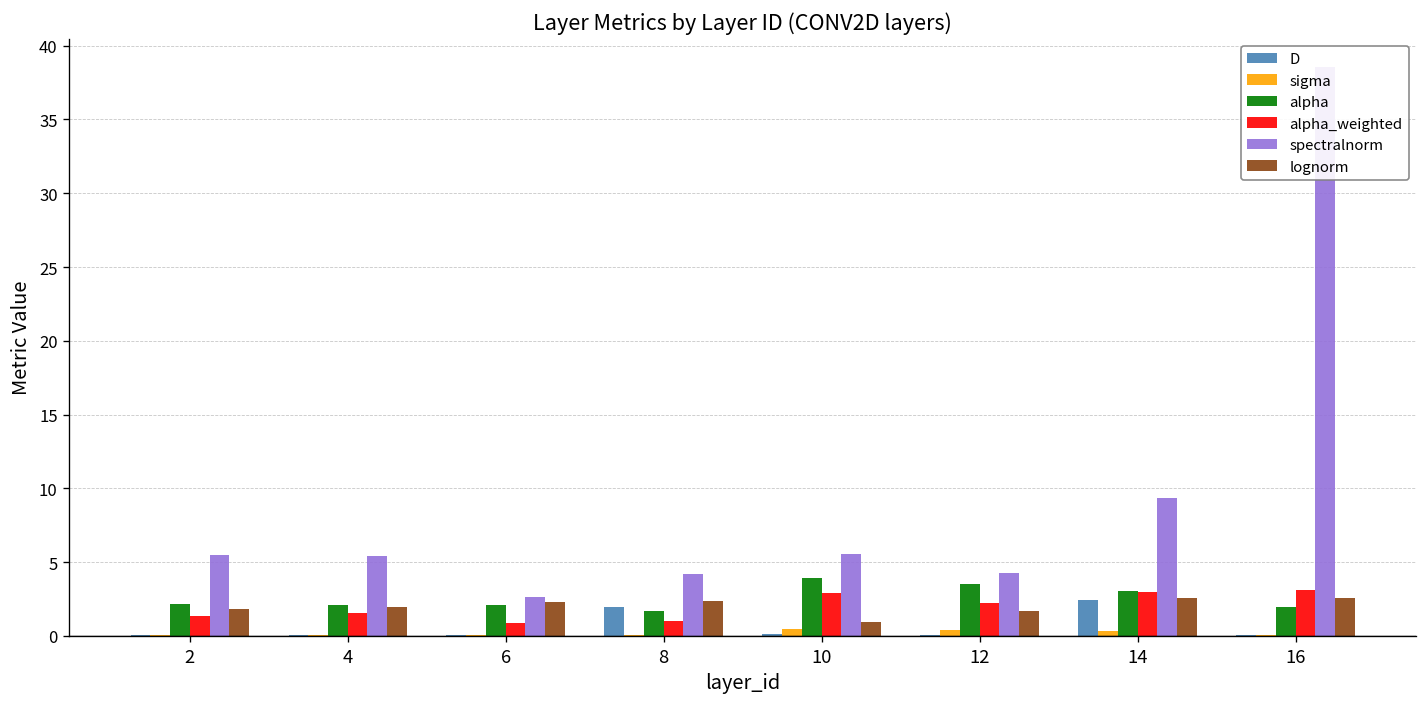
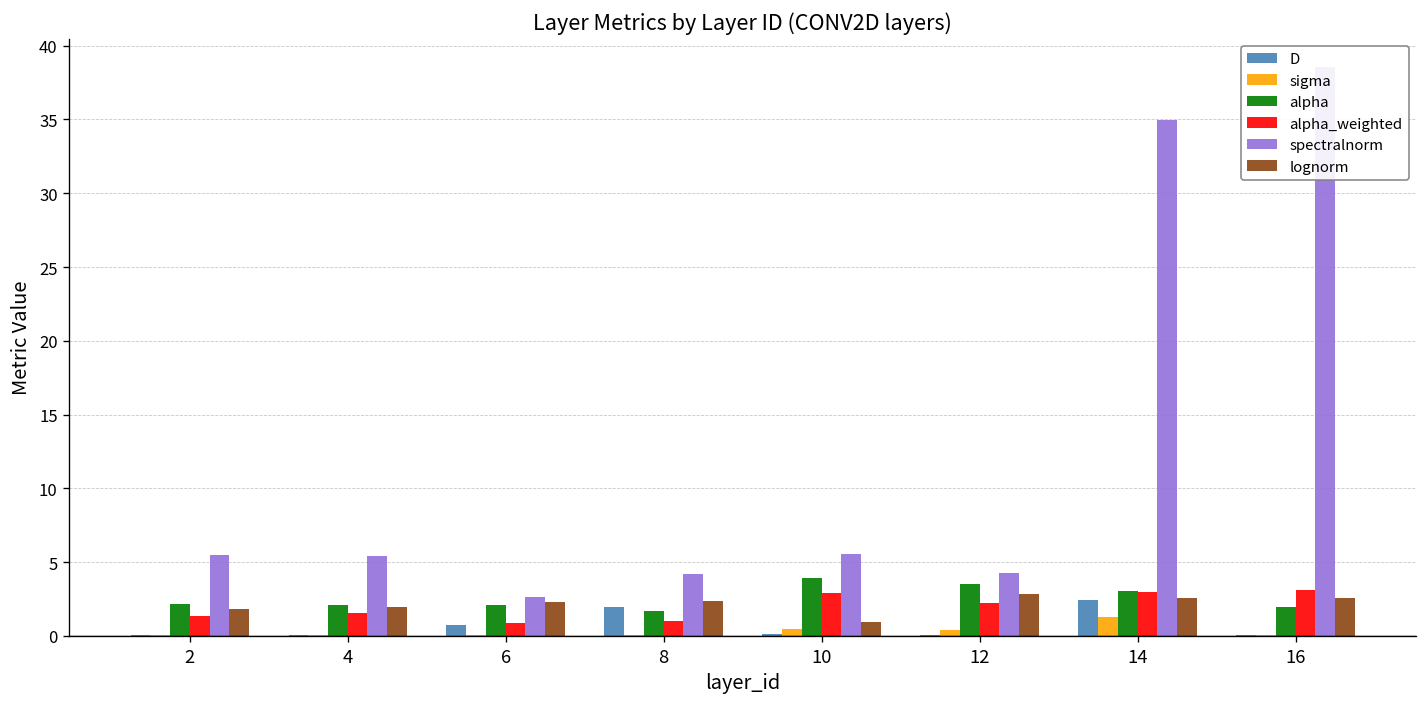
D, 6: 0.0 -> 0.7
lognorm, 12: 1.7 -> 2.9
sigma, 14: 0.3 -> 1.3
spectralnorm, 14: 9.4 -> 35.0
